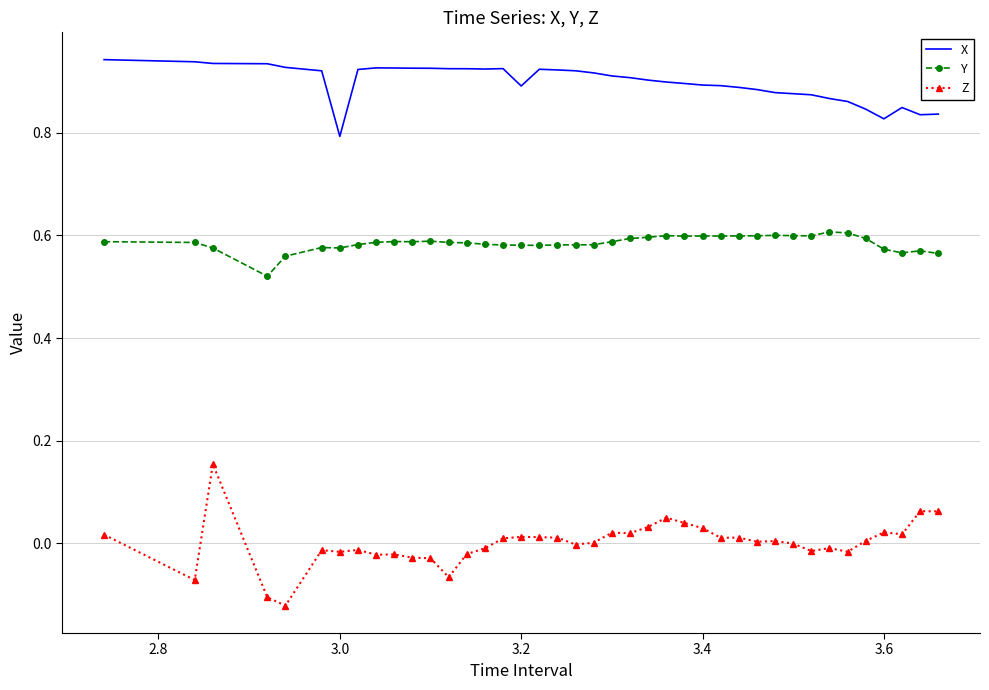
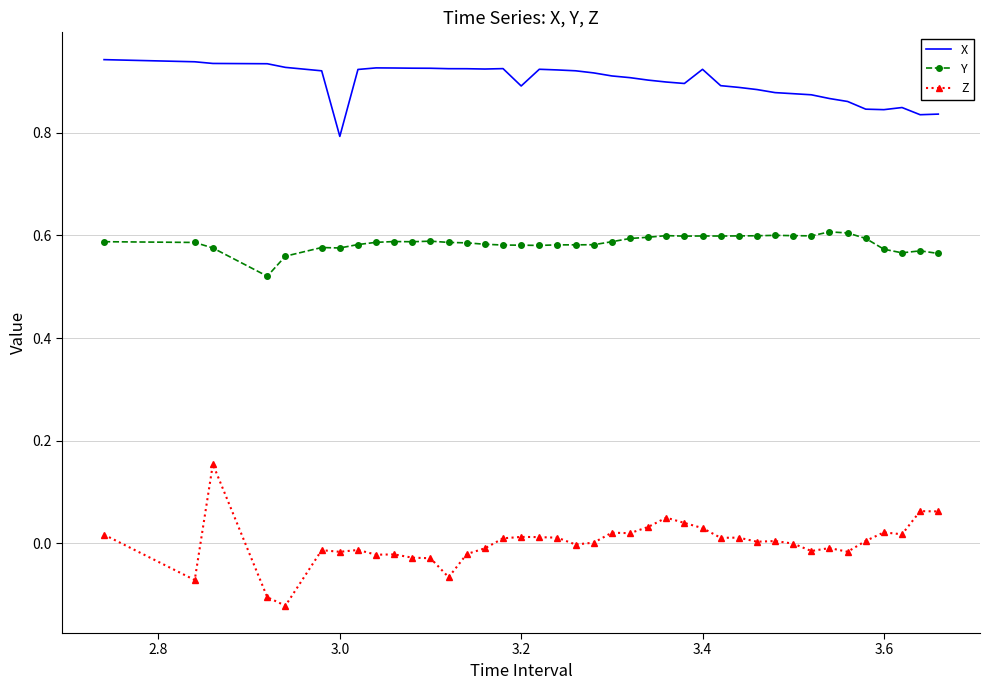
X, 3.4: 0.89 -> 0.92
X, 3.6: 0.83 -> 0.84
